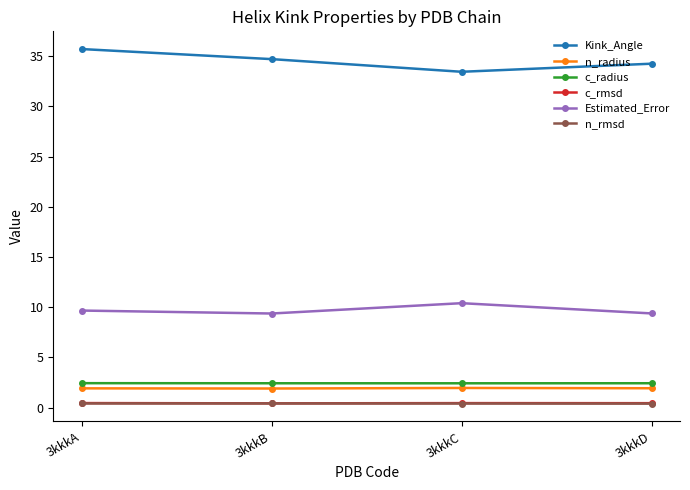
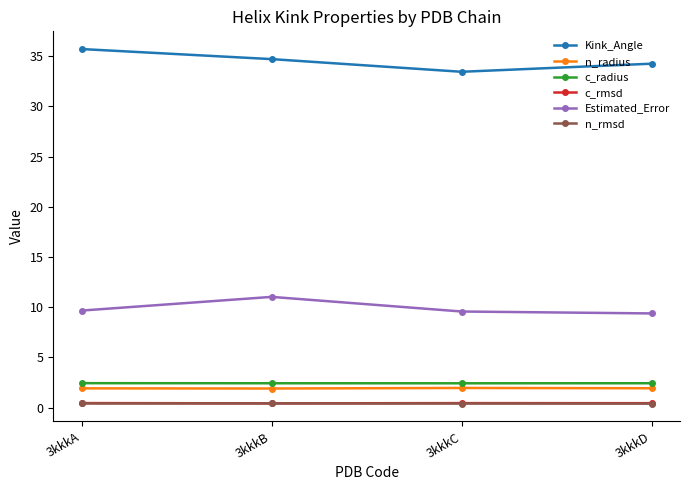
Estimated_Error, 3kkkB: 9.4 -> 11.0
Estimated_Error, 3kkkC: 10.4 -> 9.6
